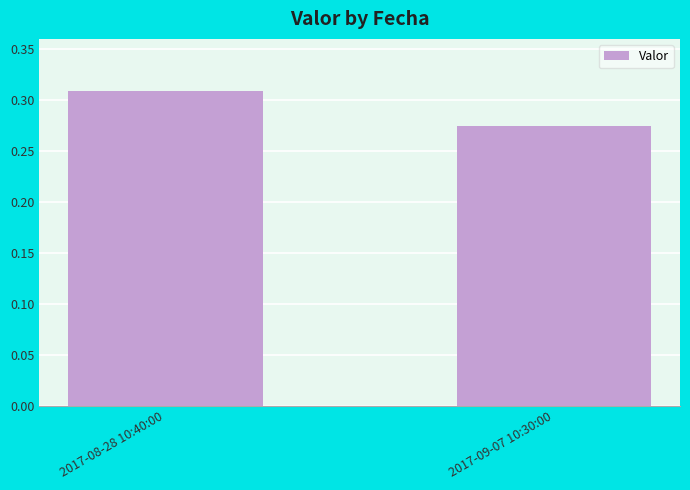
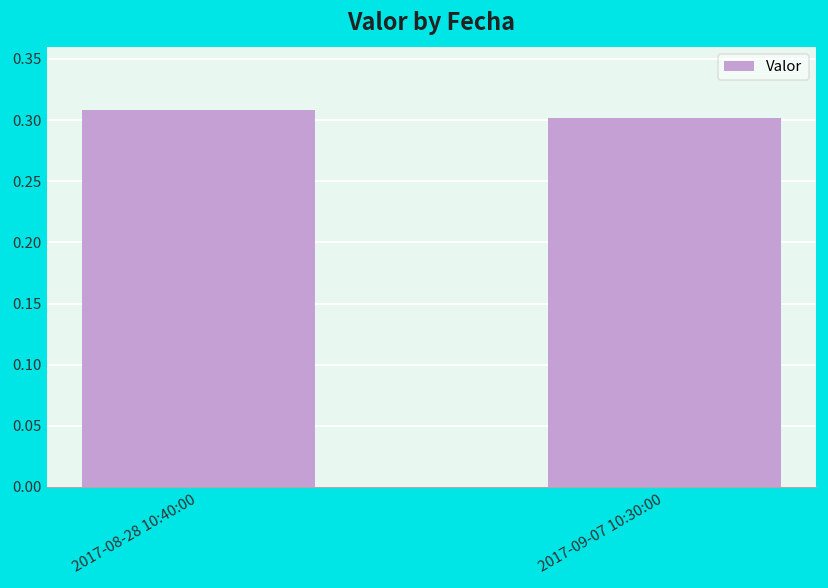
2017-09-07 10:30:00: 0.274 -> 0.301
